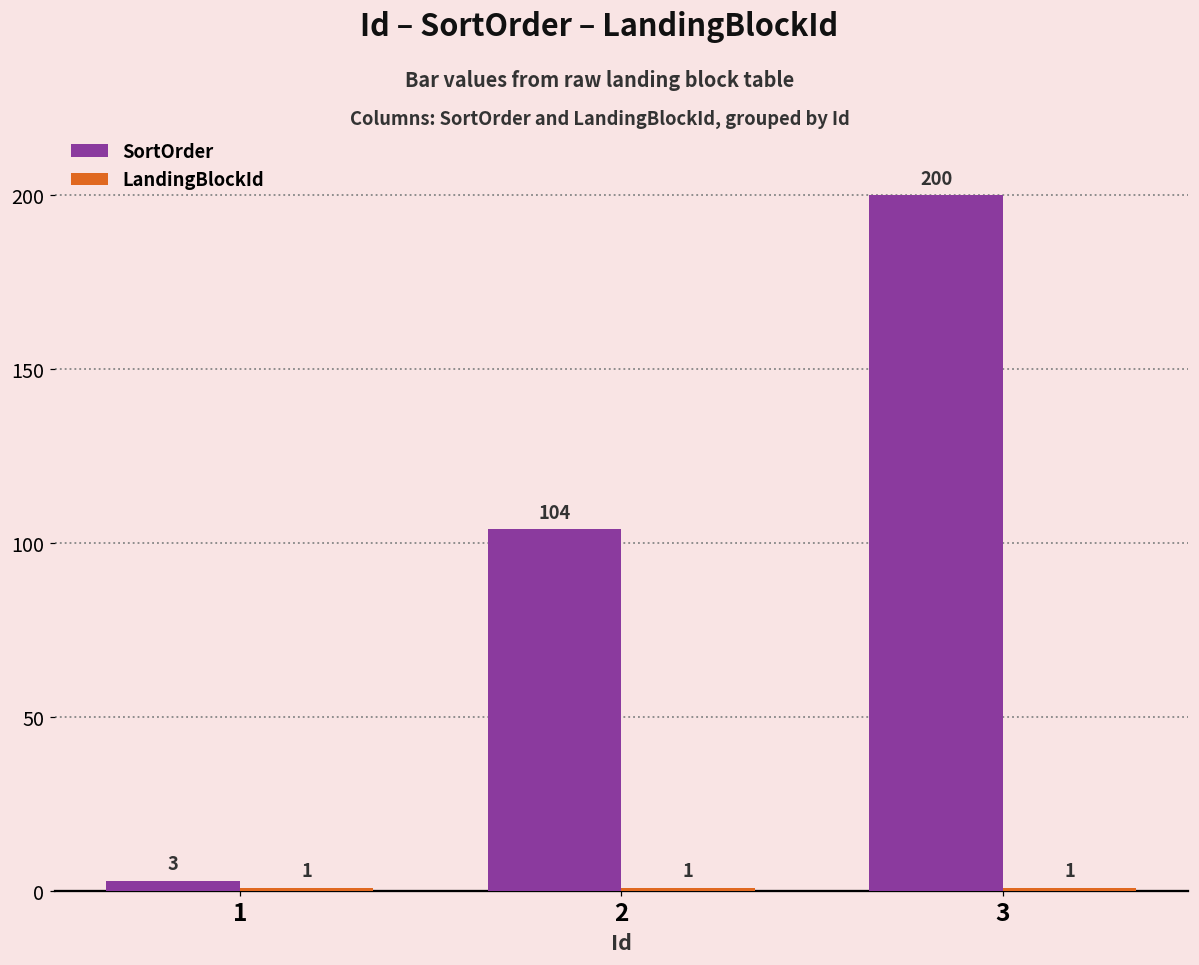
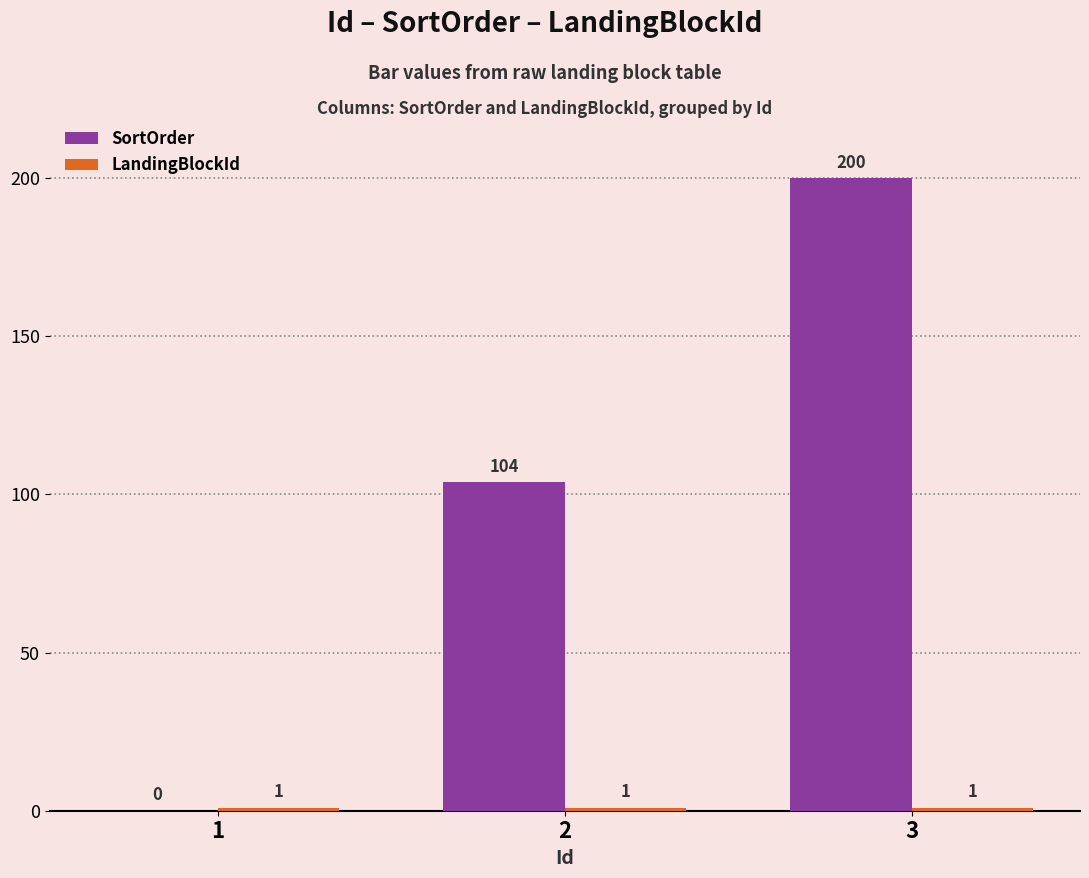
SortOrder, 1: 3 -> 0
